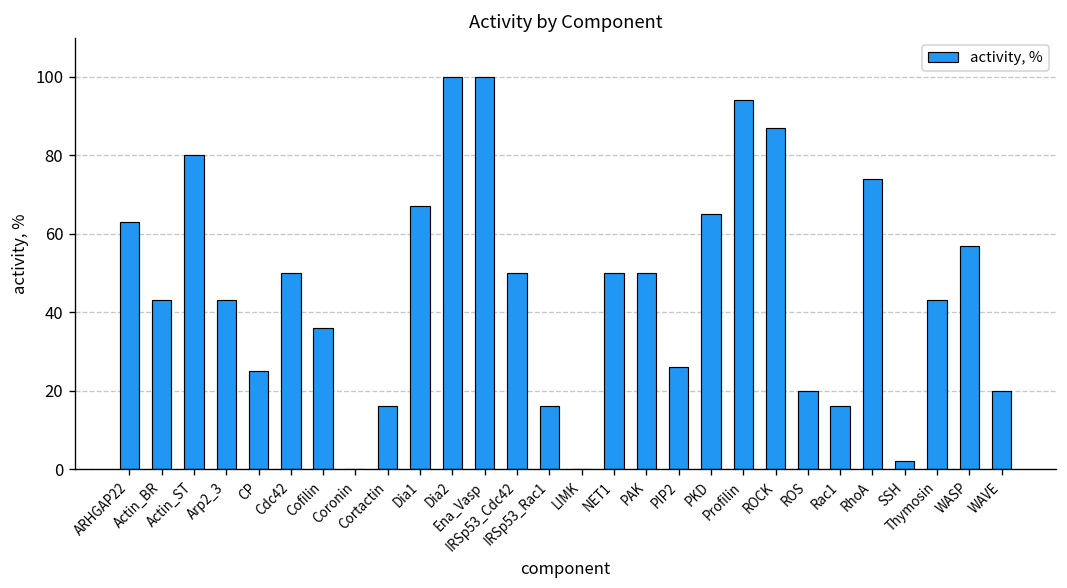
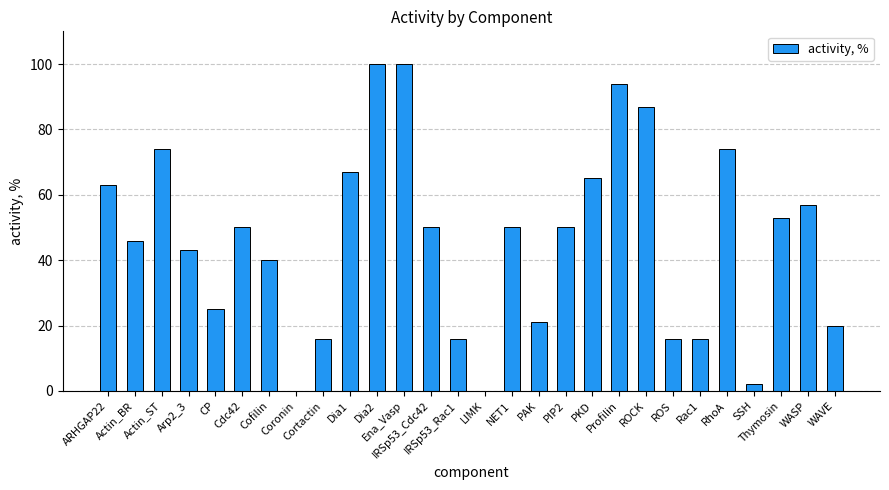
Actin_BR: 43 -> 46
Actin_ST: 80 -> 74
Cofilin: 36 -> 40
PAK: 50 -> 21
PIP2: 26 -> 50
ROS: 20 -> 16
Thymosin: 43 -> 53
